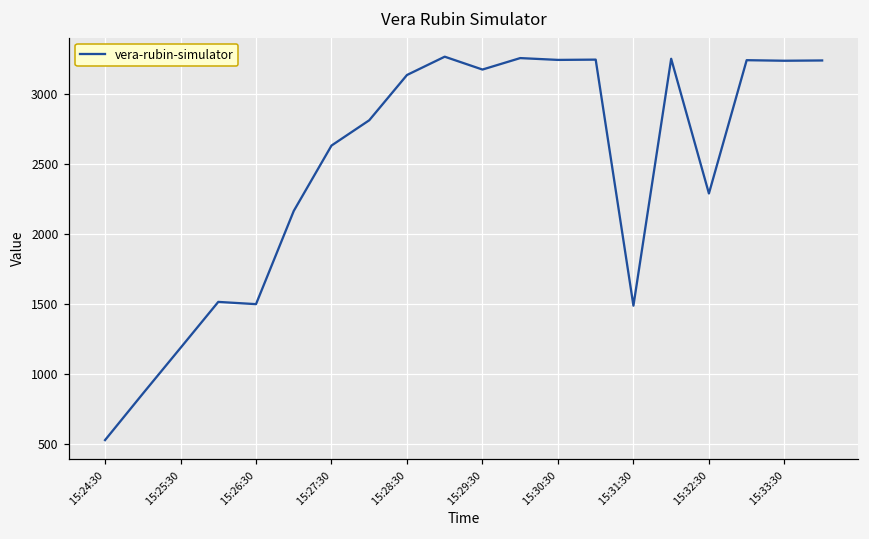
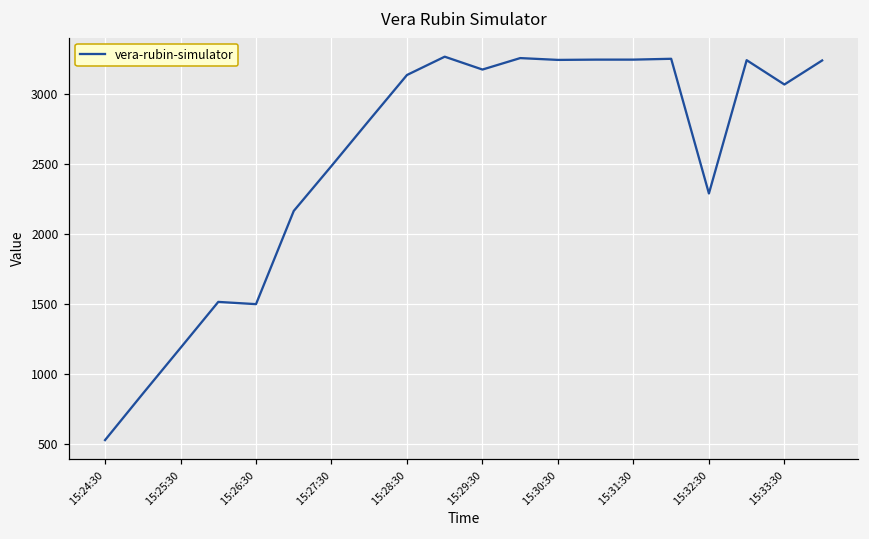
15:27:30: 2630 -> 2490
15:31:30: 1490 -> 3250
15:33:30: 3240 -> 3070
